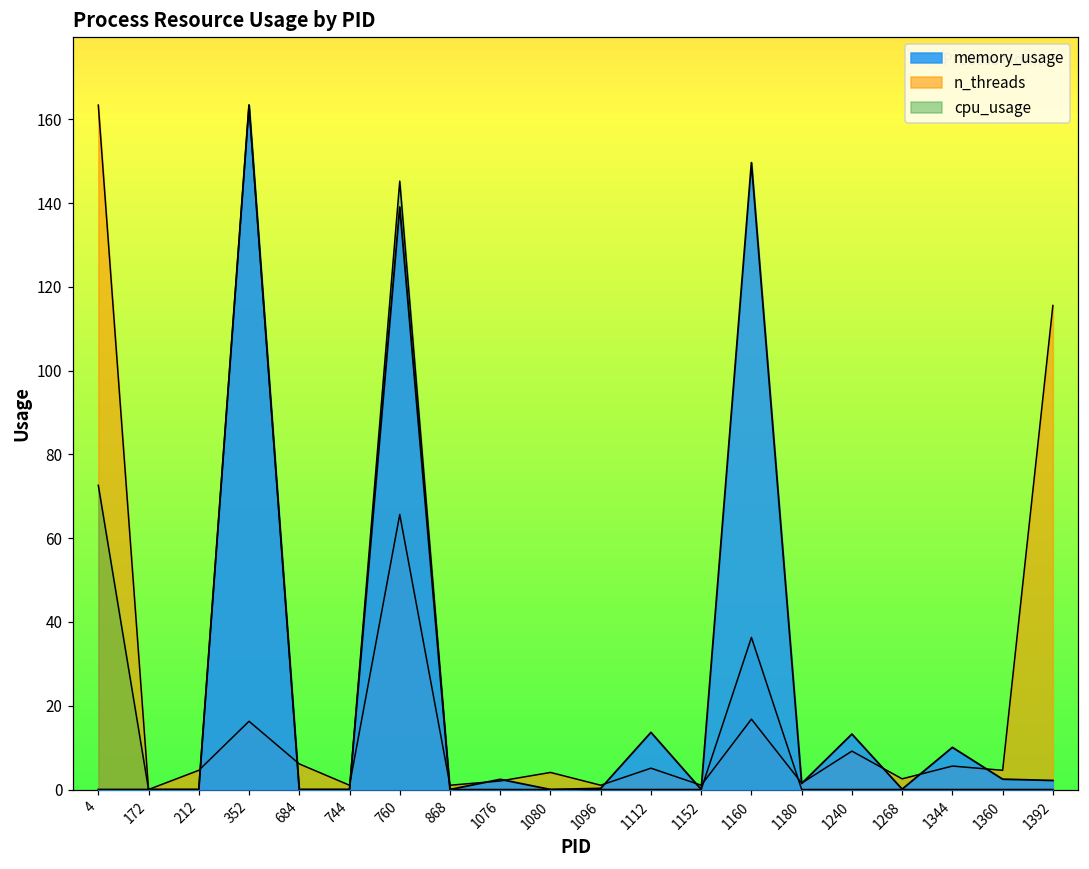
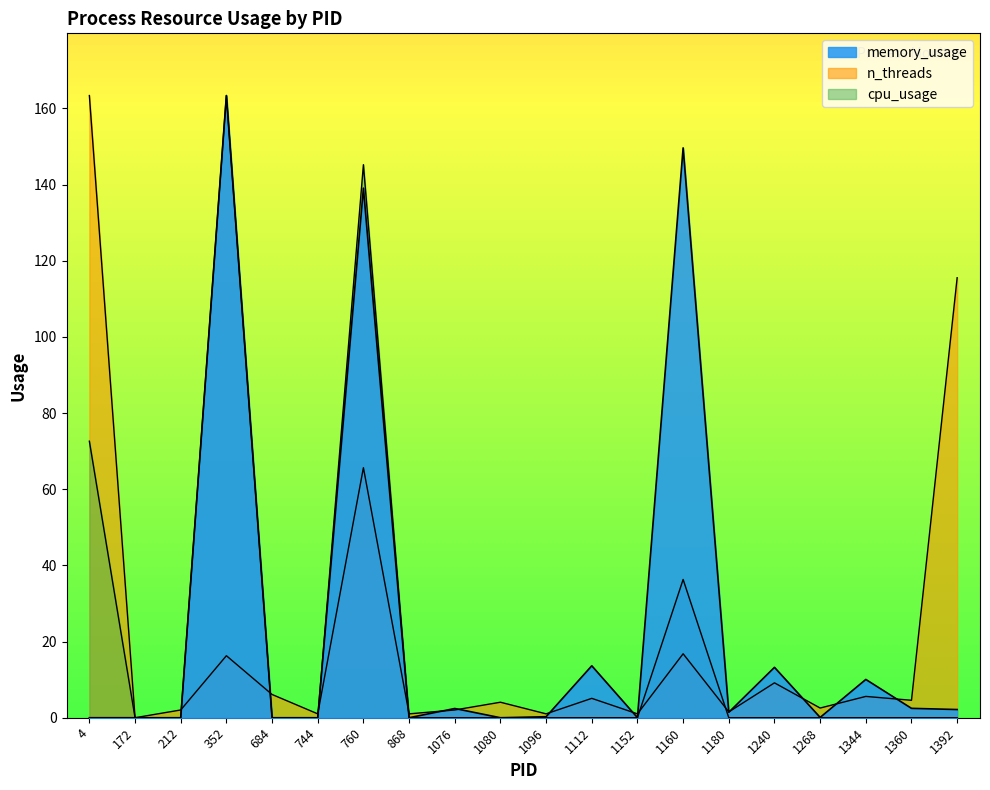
n_threads, 212: 5 -> 2
